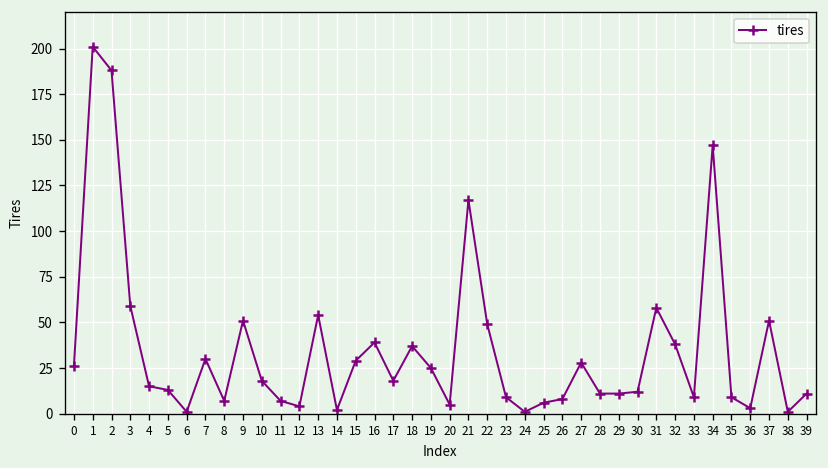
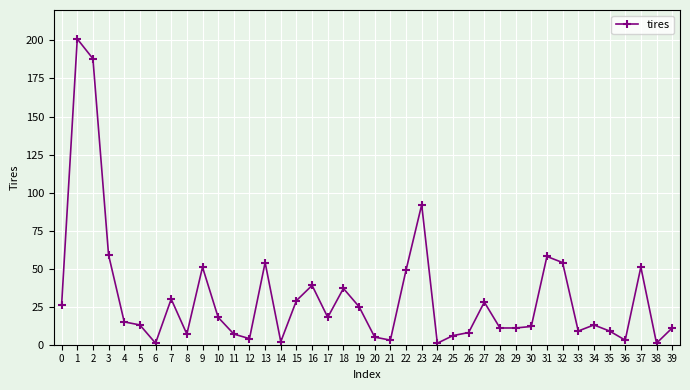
21: 117 -> 3
23: 9 -> 92
32: 38 -> 54
34: 147 -> 13
